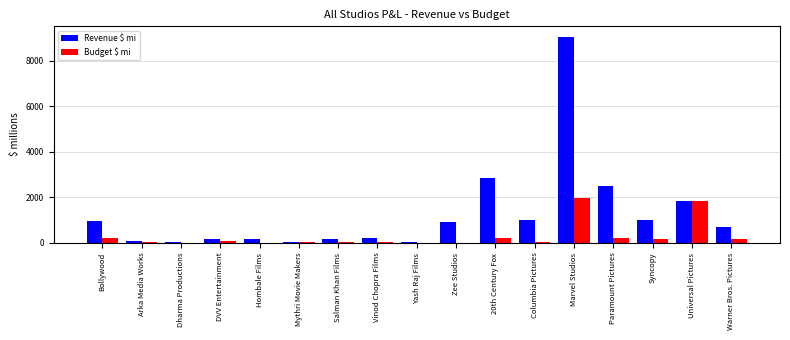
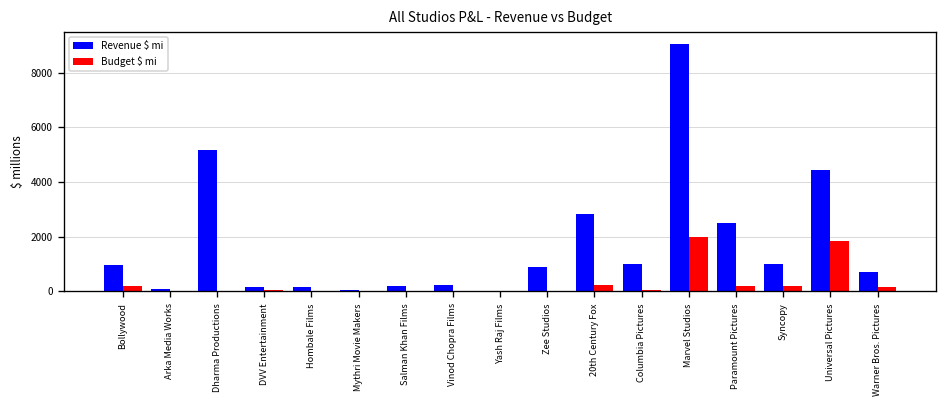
Revenue $ mi, Dharma Productions: 0 -> 5200
Revenue $ mi, Universal Pictures: 1800 -> 4500
